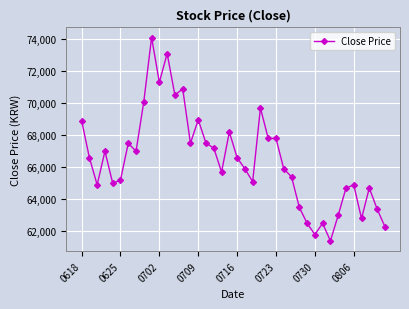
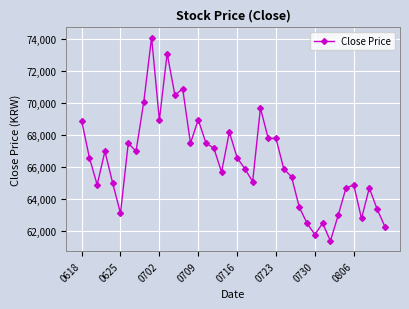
0625: 65,200 -> 63,100
0702: 71,300 -> 68,900
